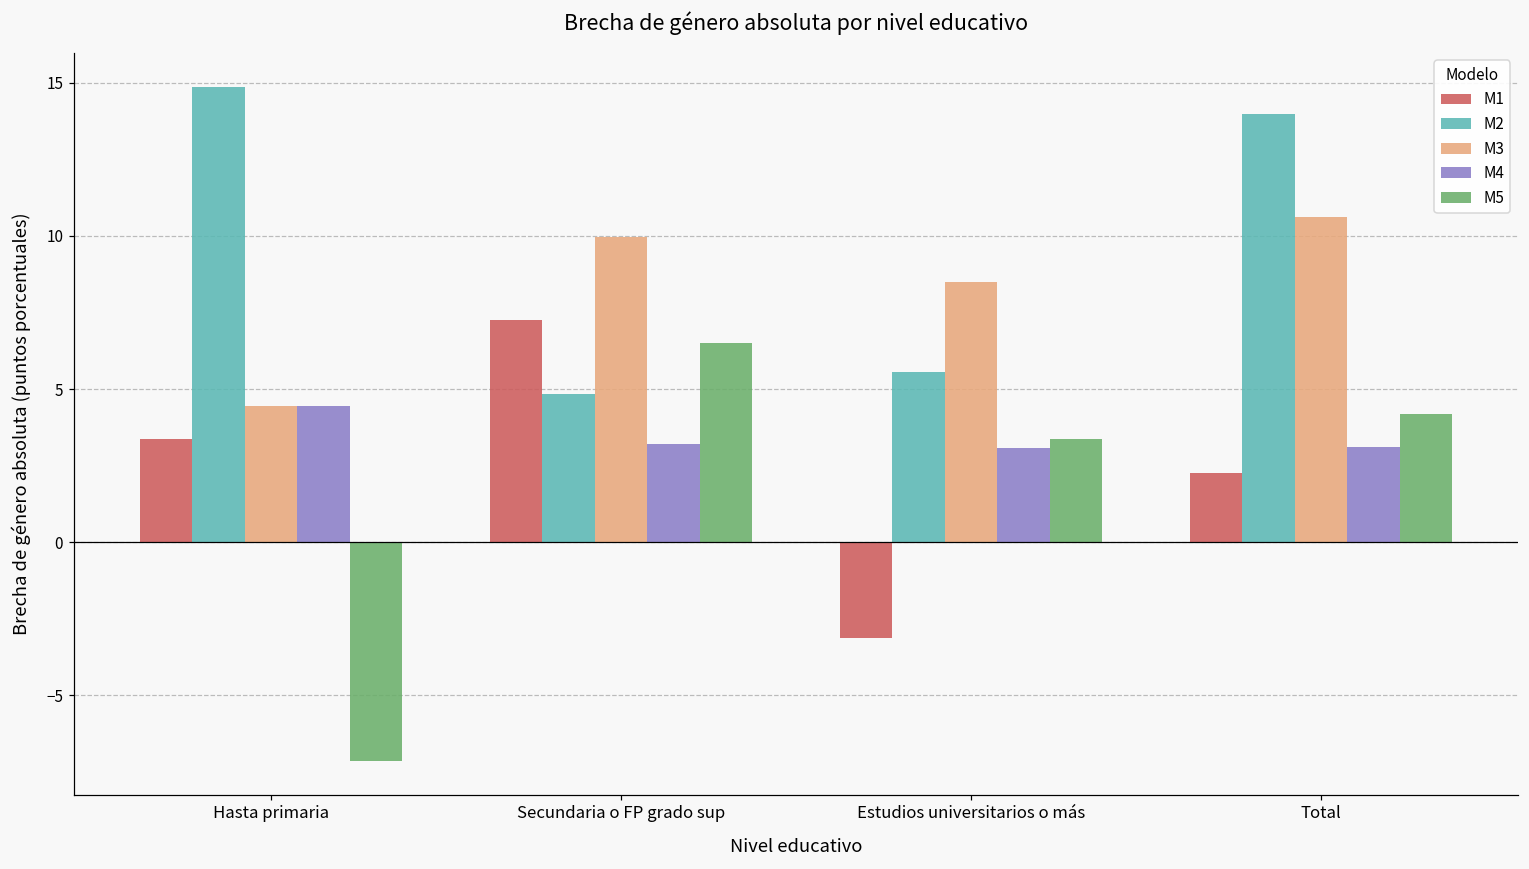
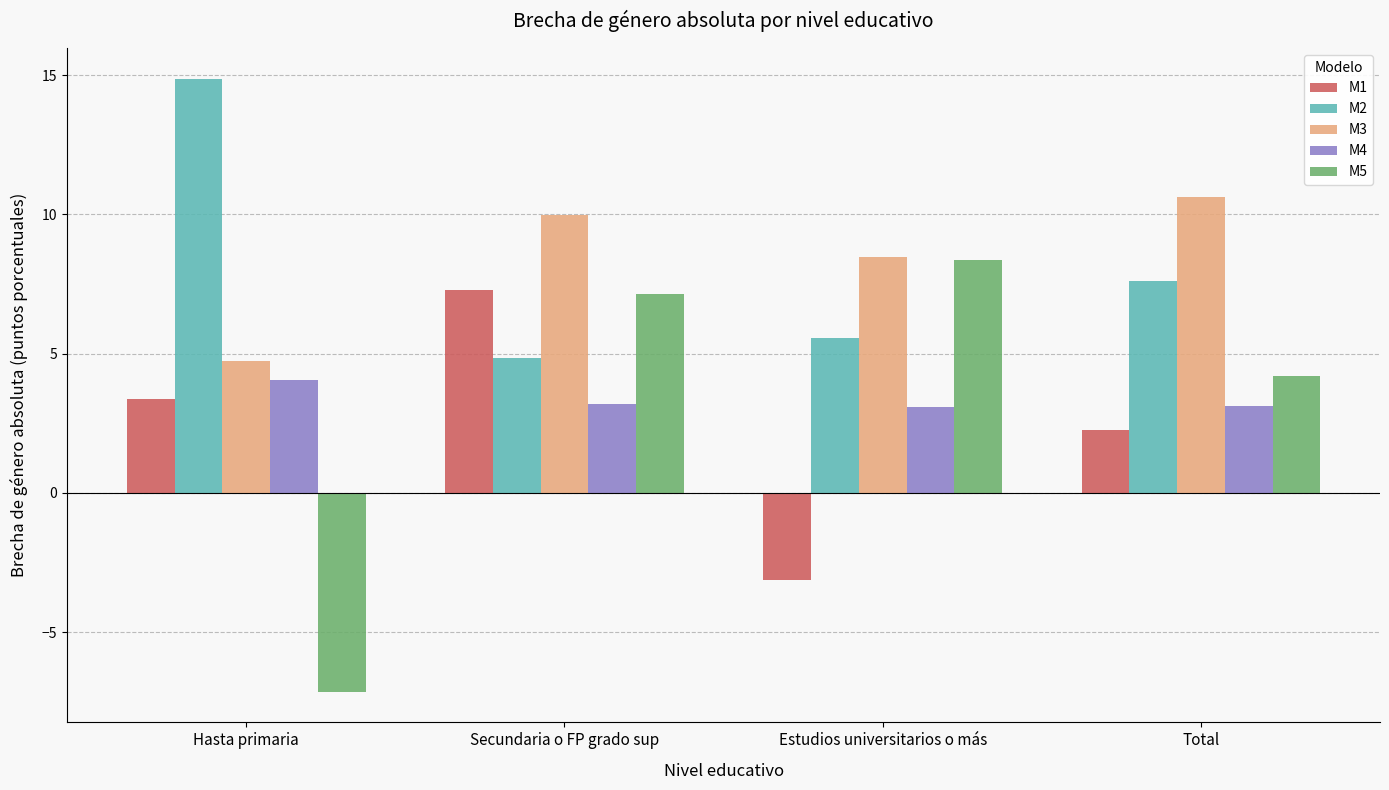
M3, Hasta primaria: 4.4 -> 4.7
M4, Hasta primaria: 4.4 -> 4.0
M5, Secundaria o FP grado sup: 6.5 -> 7.1
M5, Estudios universitarios o más: 3.4 -> 8.3
M2, Total: 14.0 -> 7.6
